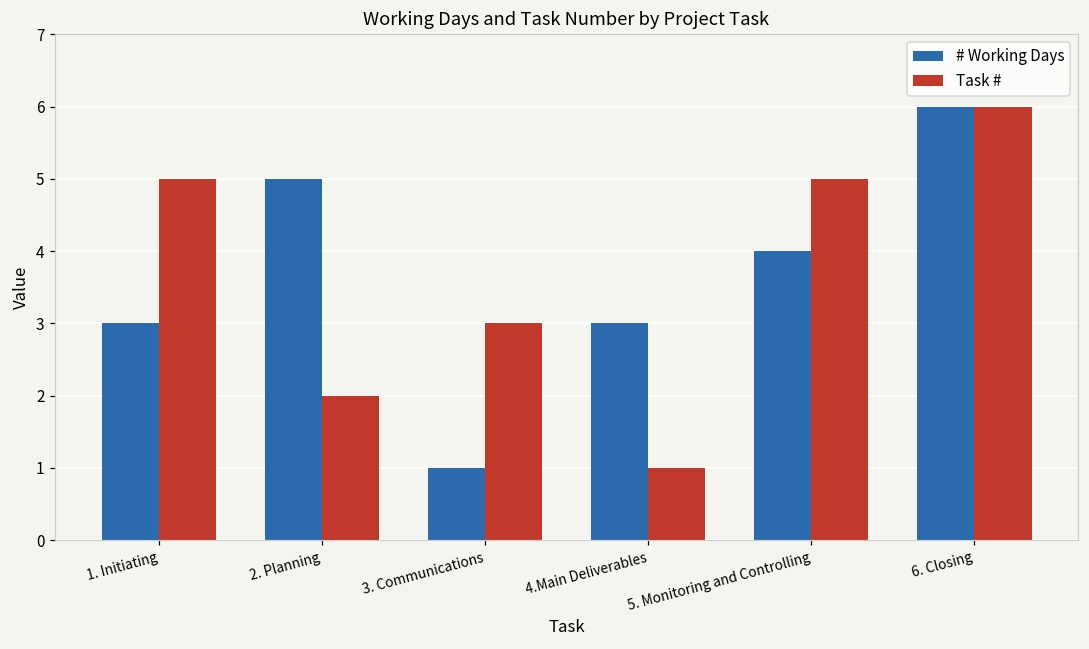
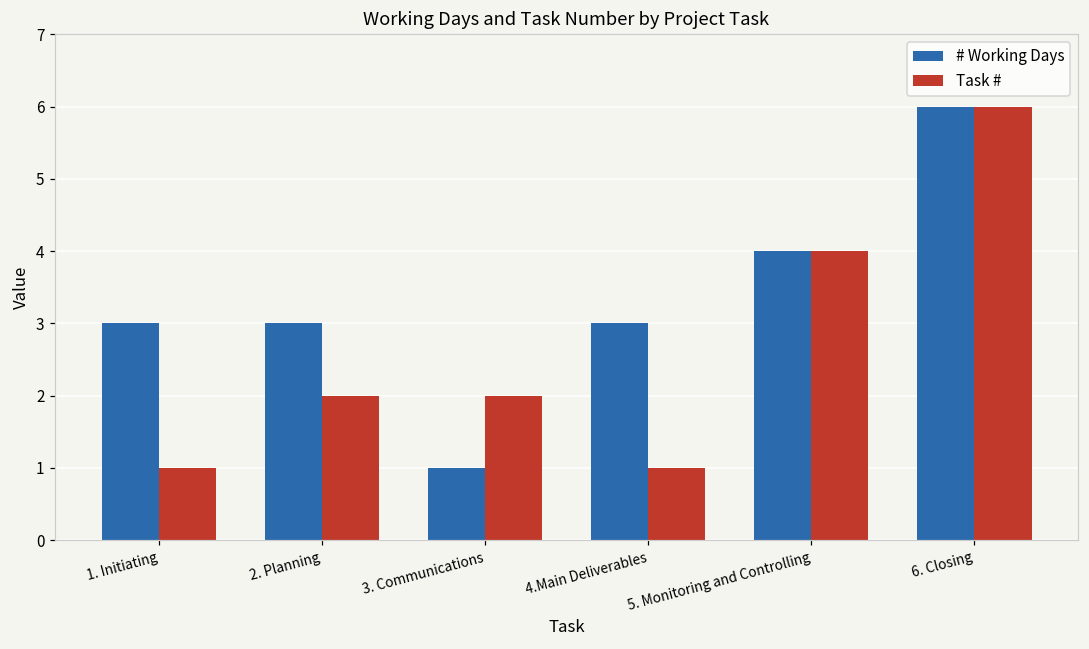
Task #, 1. Initiating: 5 -> 1
# Working Days, 2. Planning: 5 -> 3
Task #, 3. Communications: 3 -> 2
Task #, 5. Monitoring and Controlling: 5 -> 4
